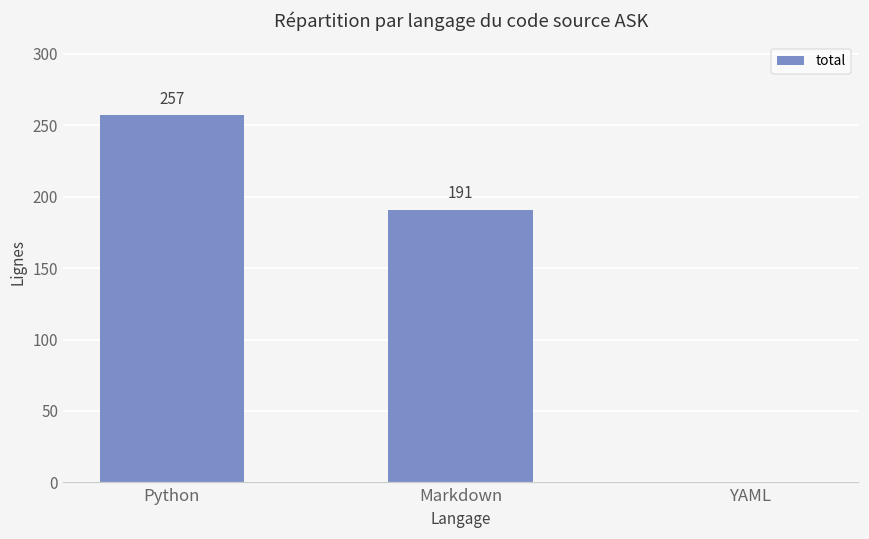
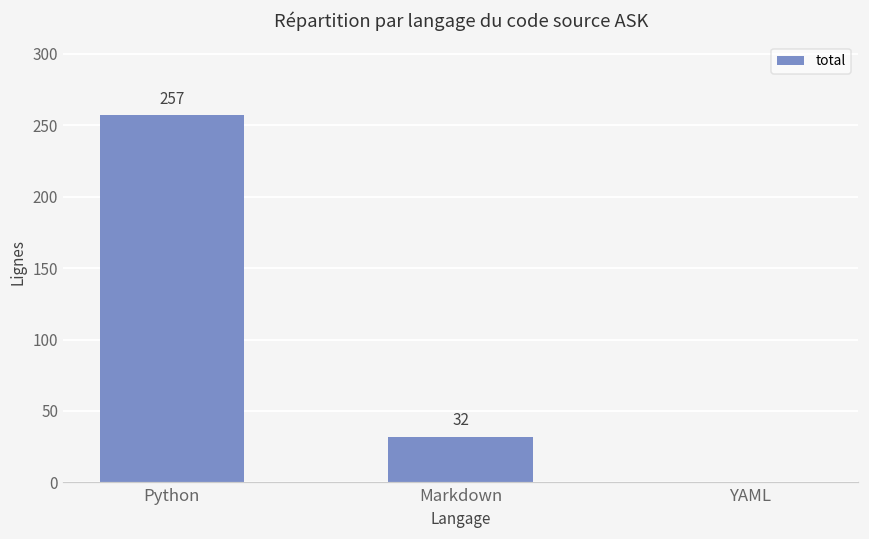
Markdown: 191 -> 32
